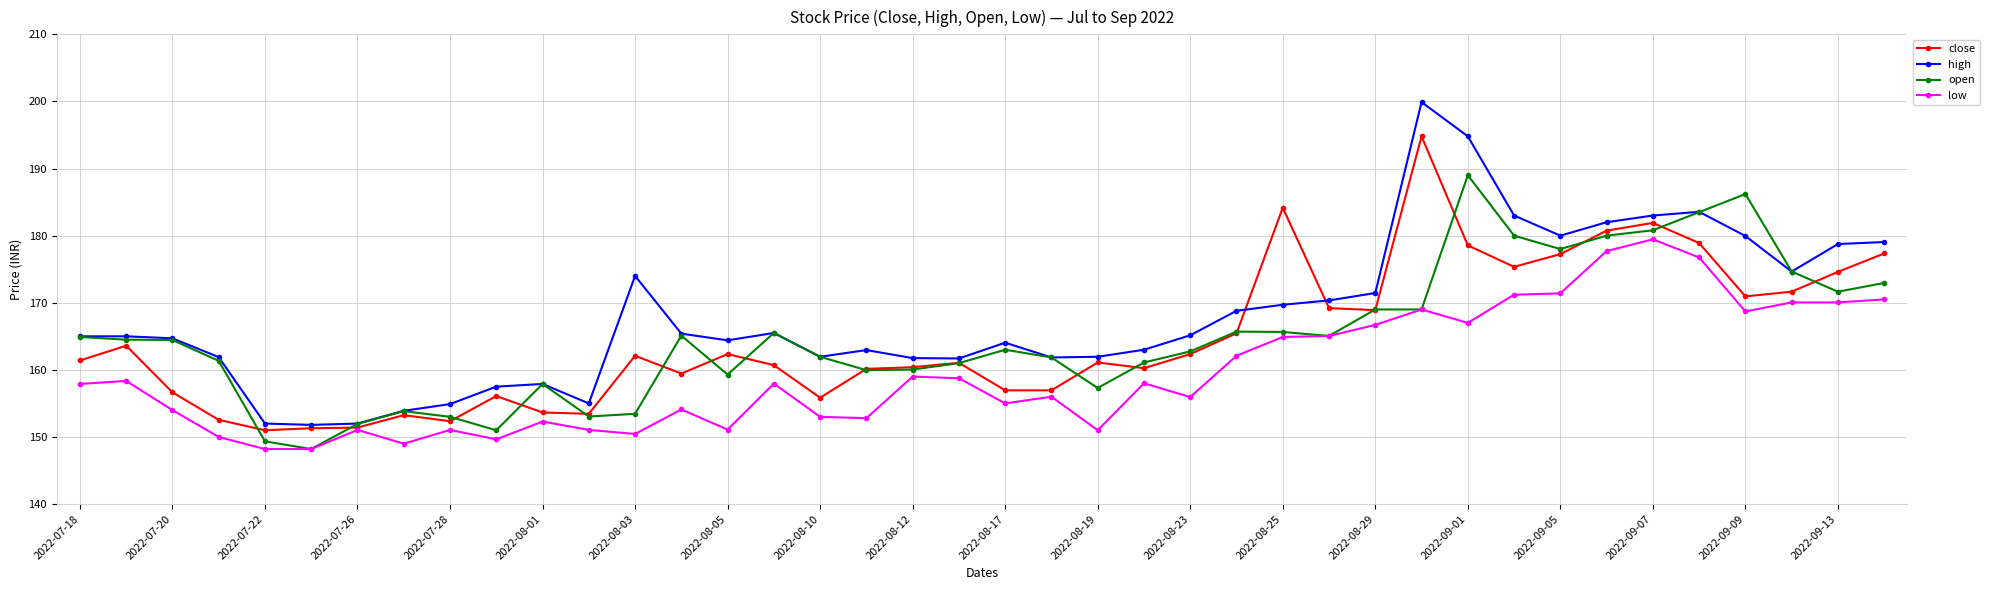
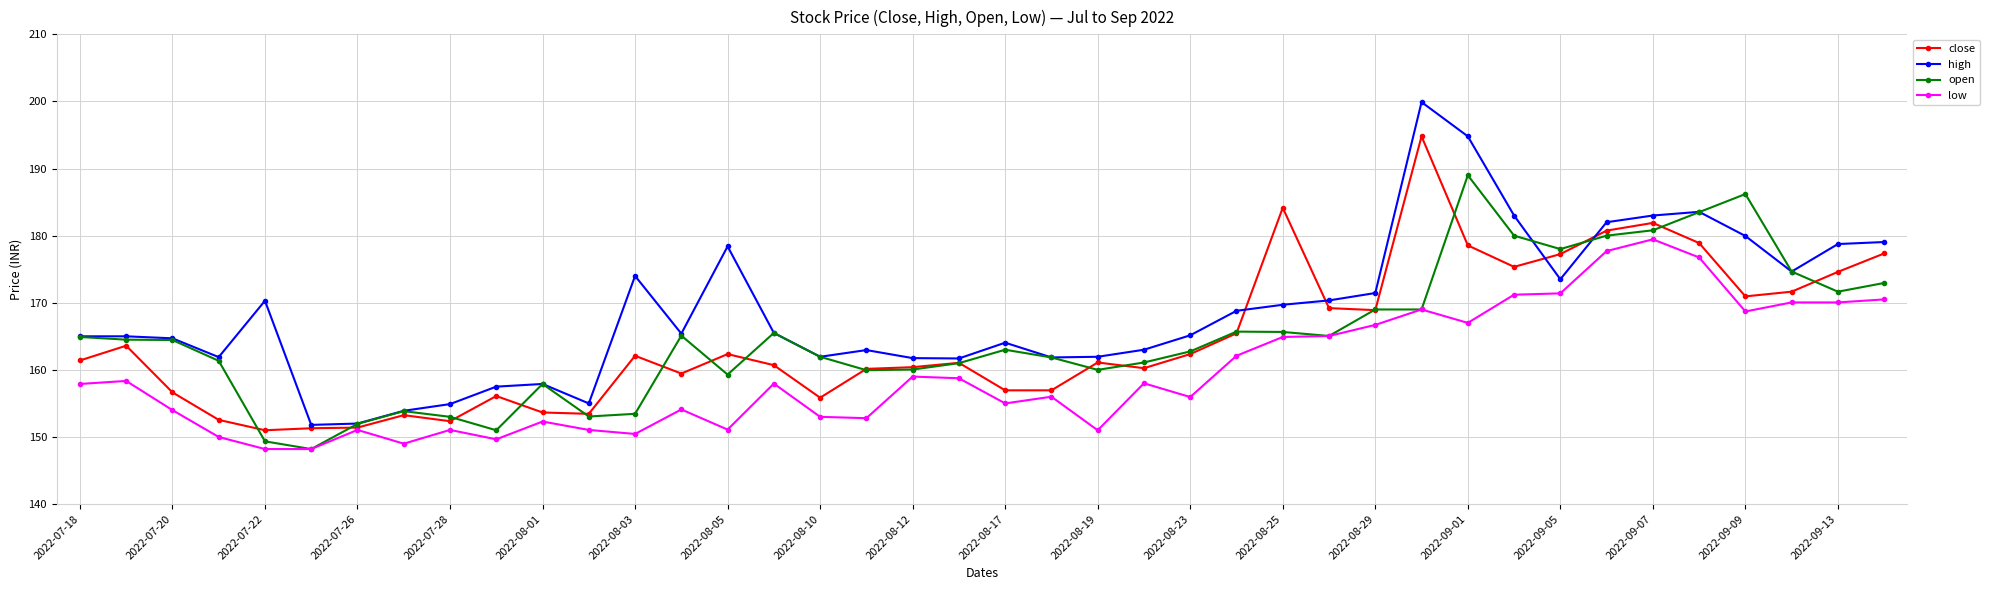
high, 2022-07-22: 152 -> 170
high, 2022-08-05: 164 -> 178
open, 2022-08-19: 157 -> 160
high, 2022-09-05: 180 -> 174
